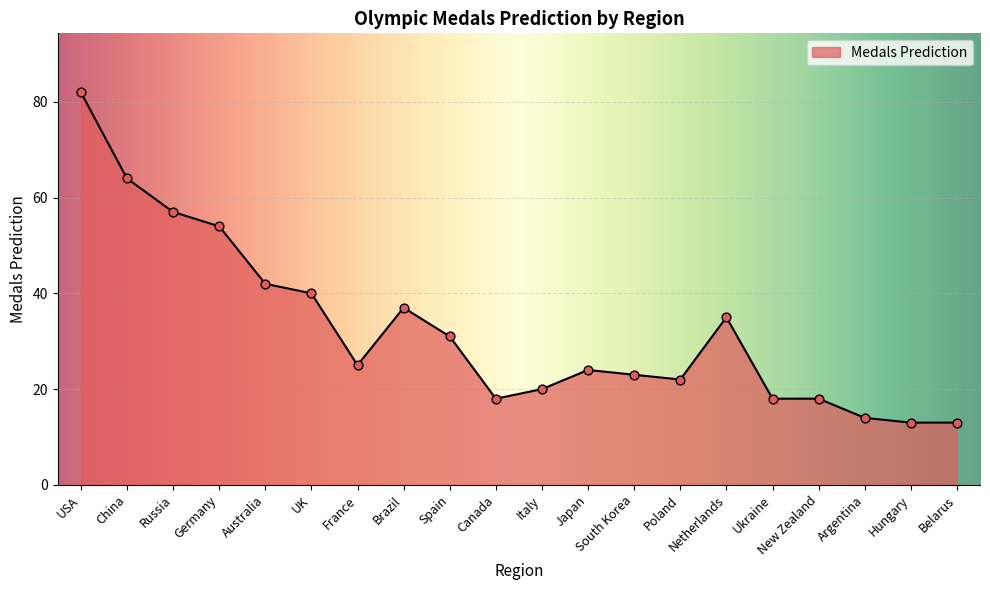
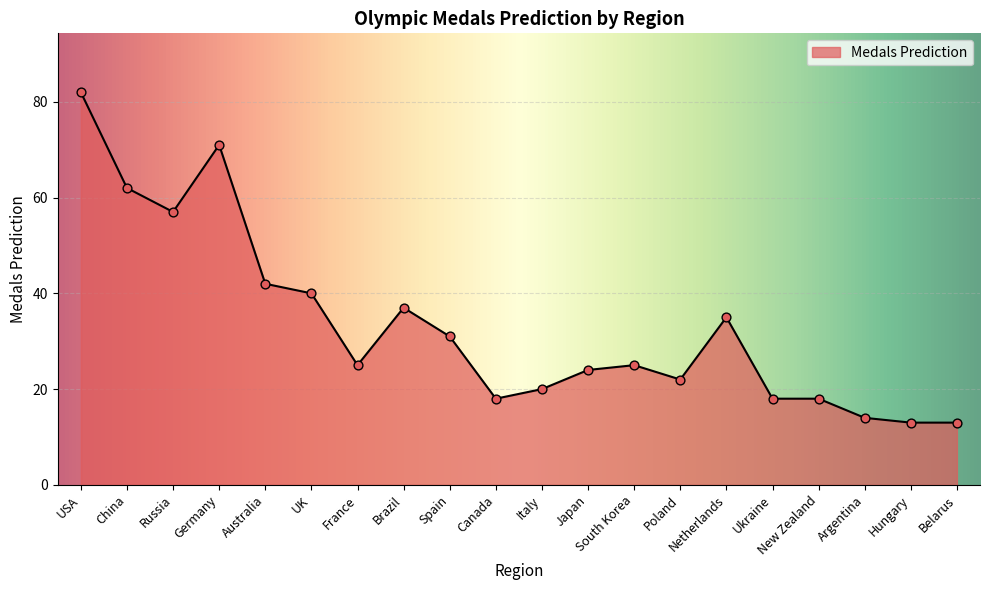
China: 64 -> 62
Germany: 54 -> 71
South Korea: 23 -> 25
